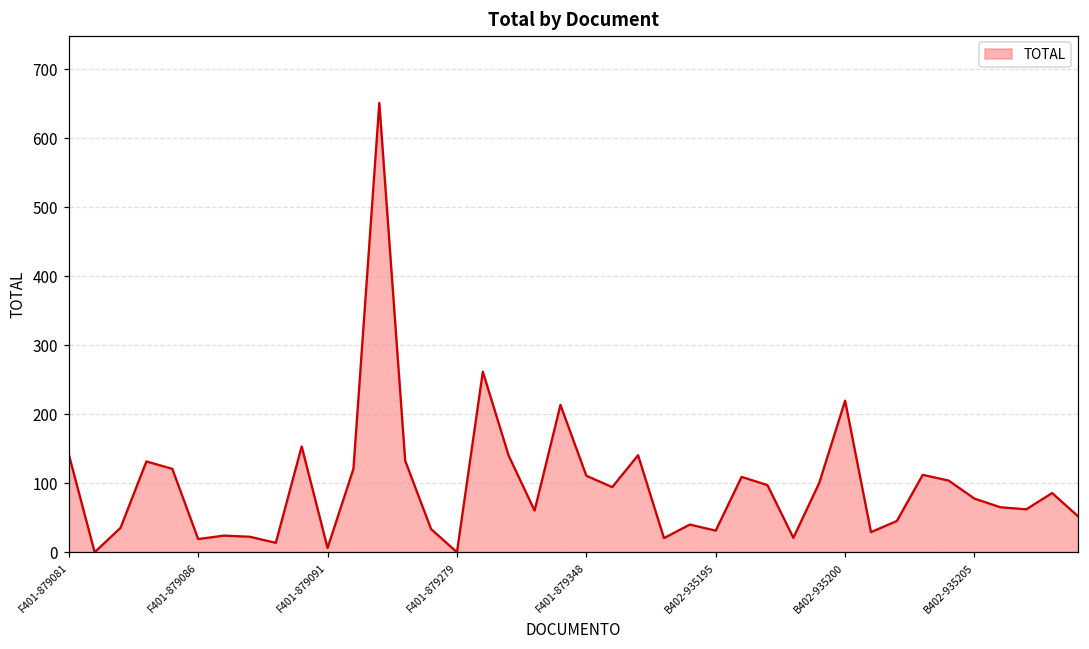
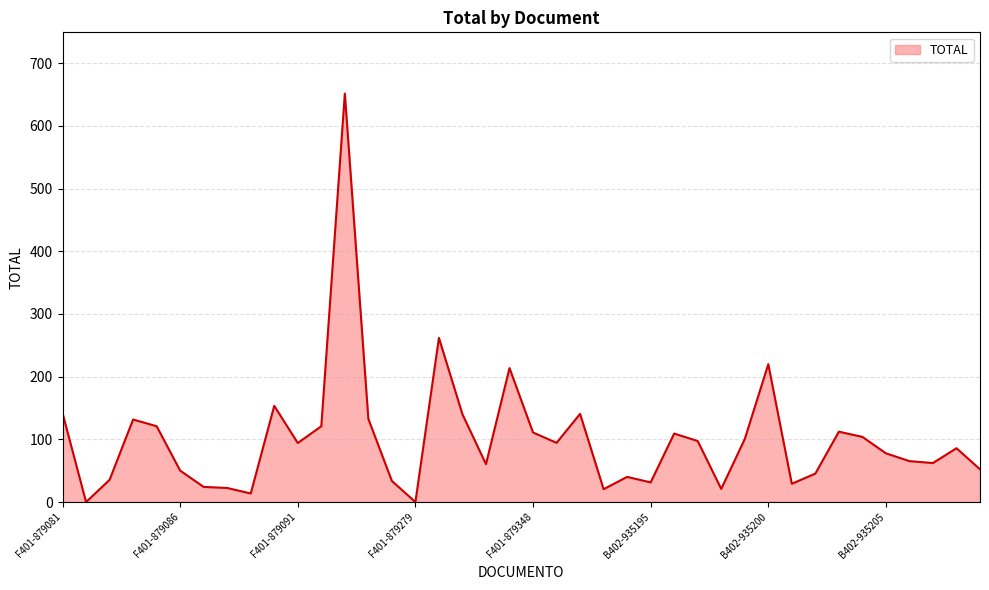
F401-879086: 20 -> 50
F401-879091: 10 -> 90
